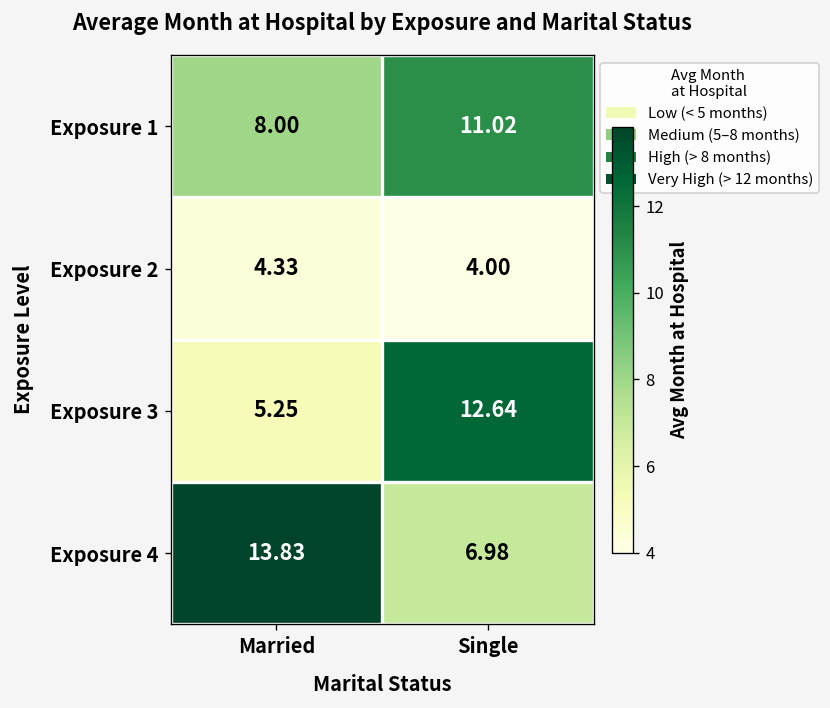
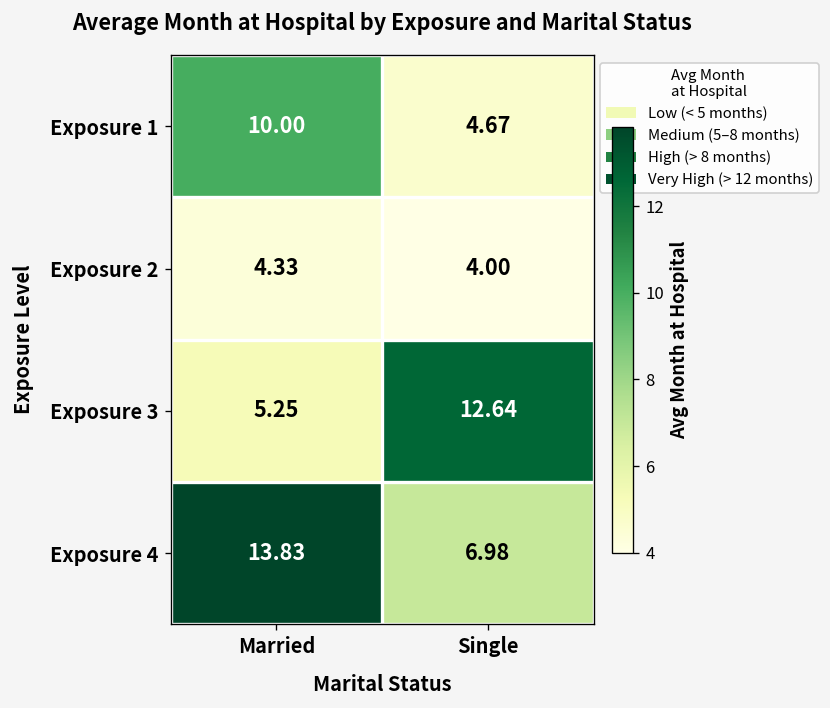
Exposure 1, Married: 8.00 -> 10.00
Exposure 1, Single: 11.02 -> 4.67
